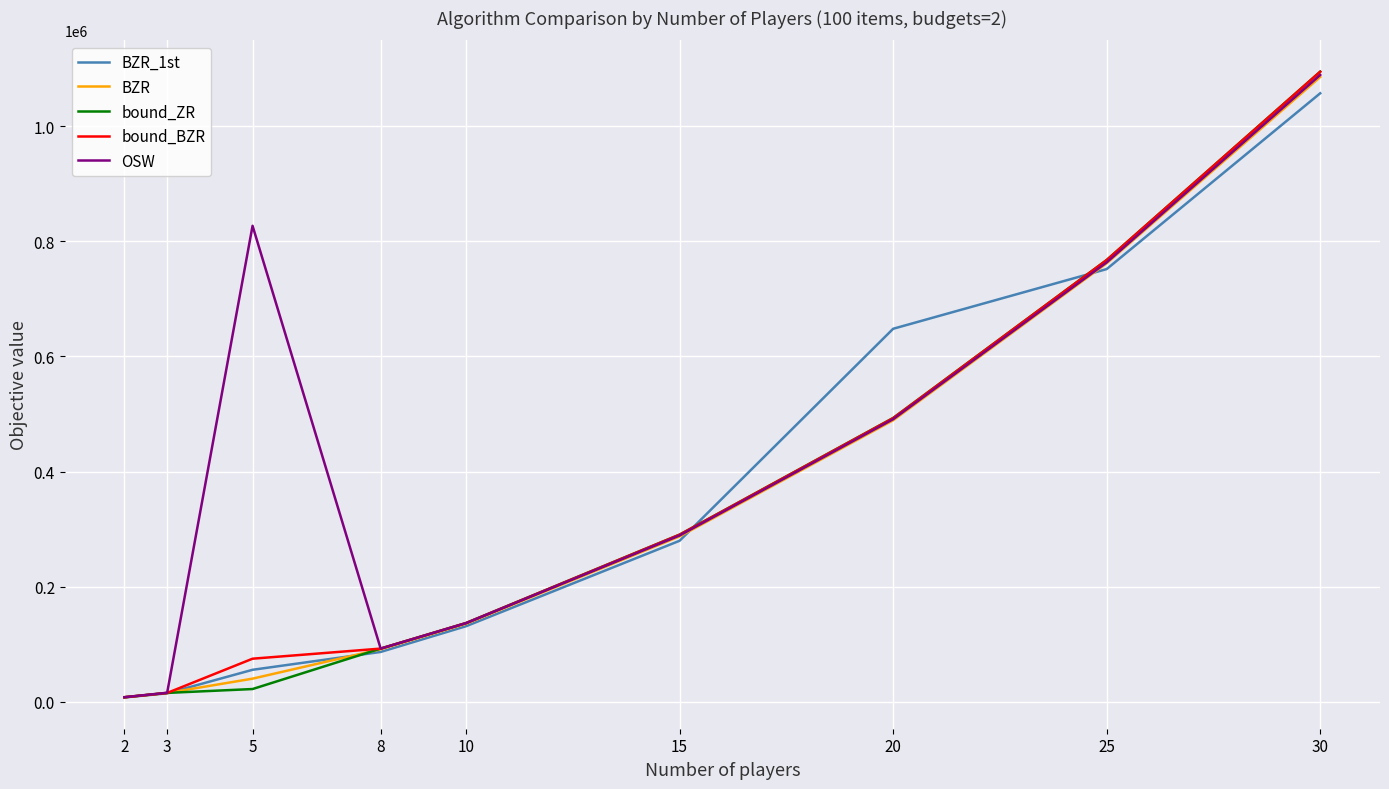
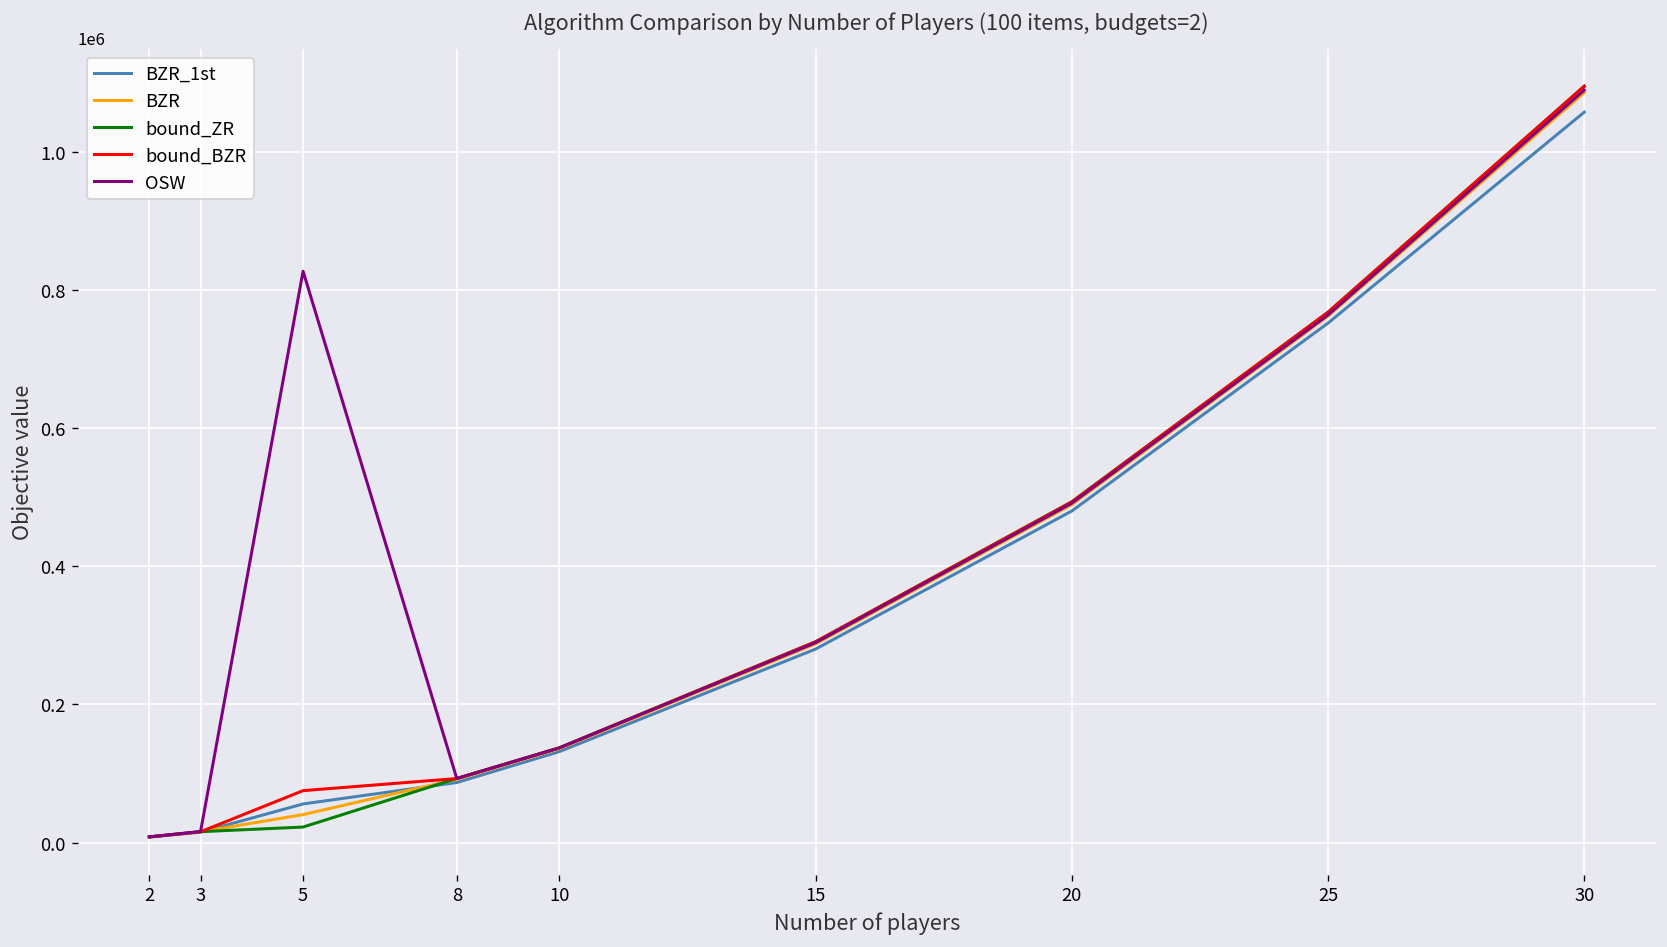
BZR_1st, 20: 650000 -> 480000
